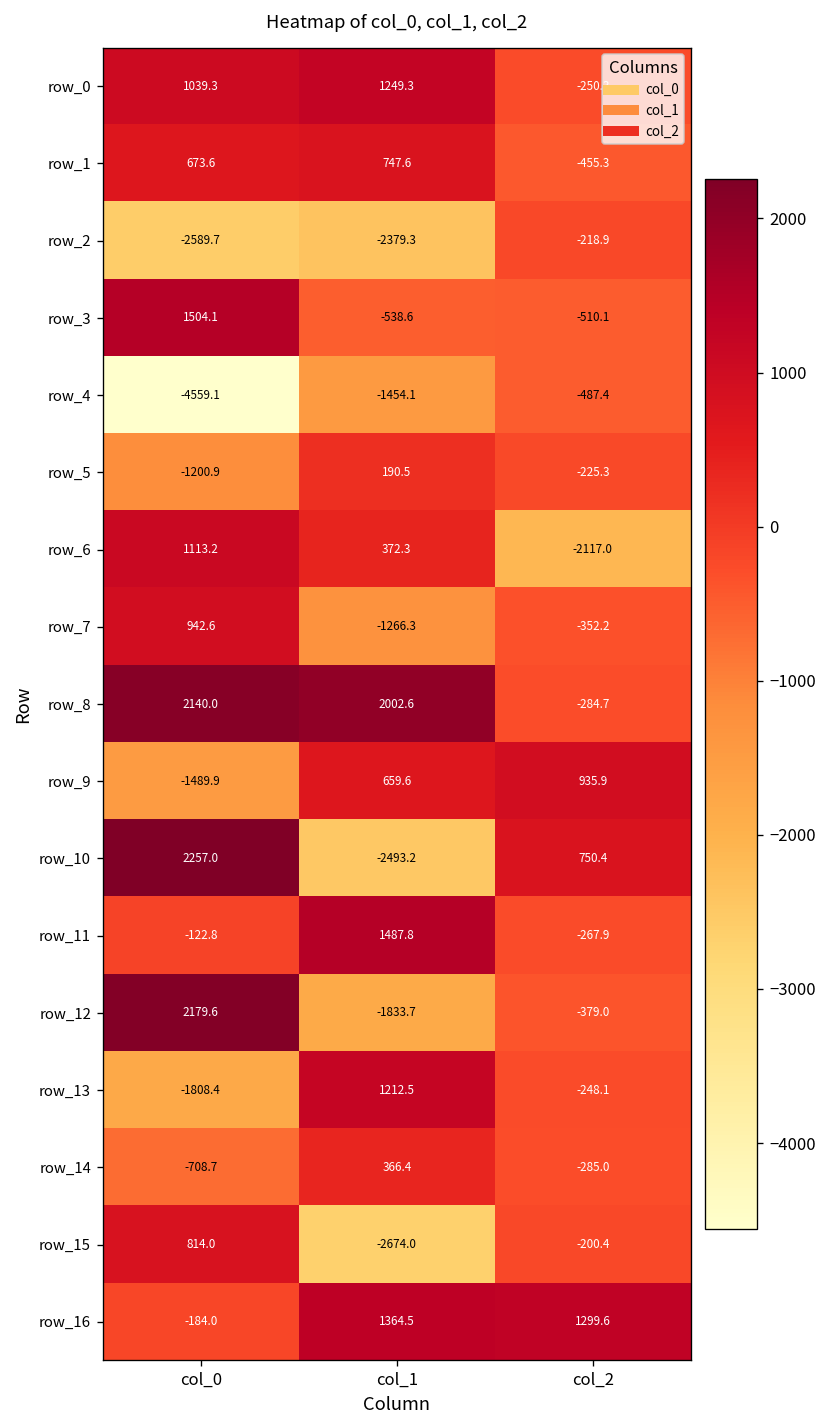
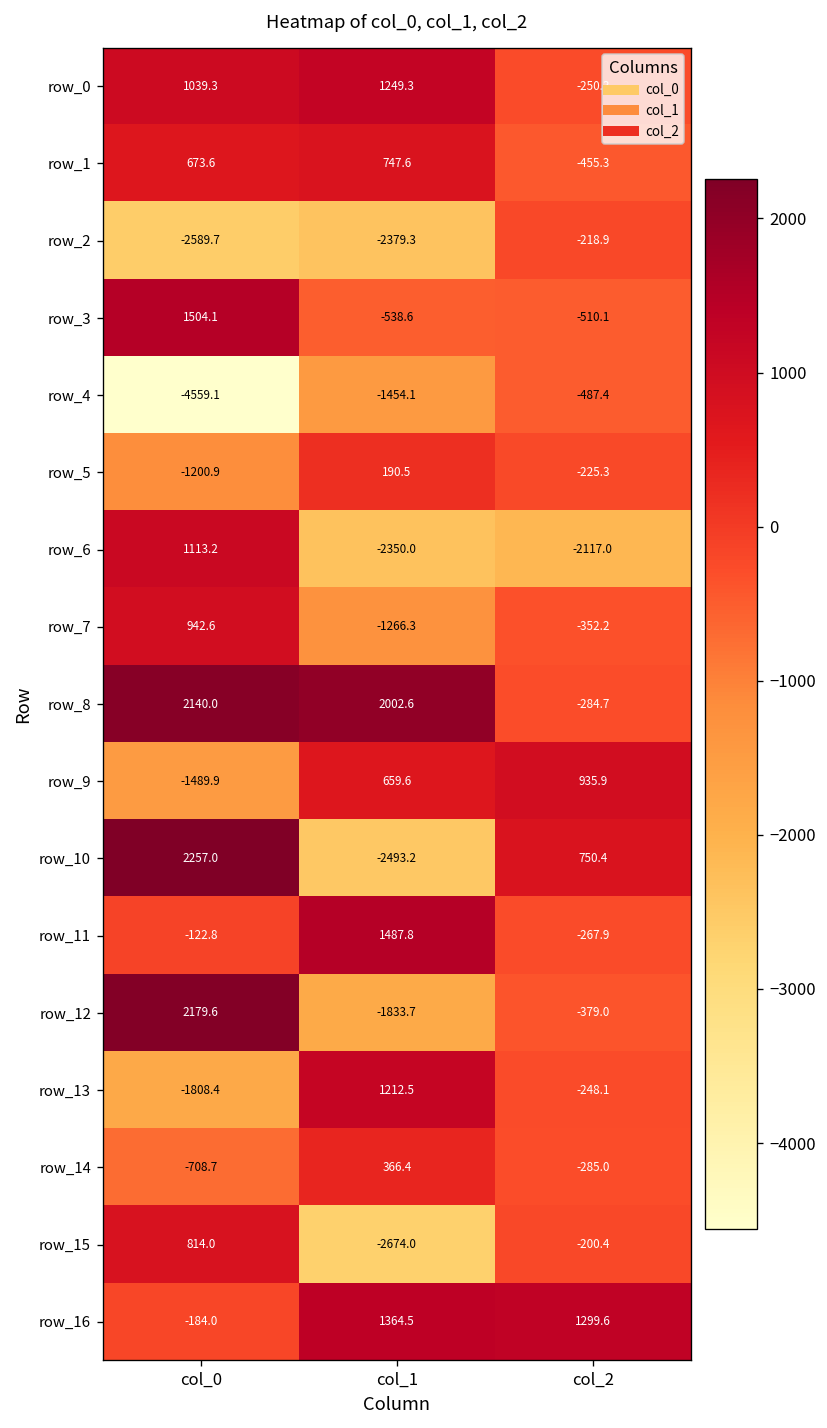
row_6, col_1: 372.3 -> -2350.0
